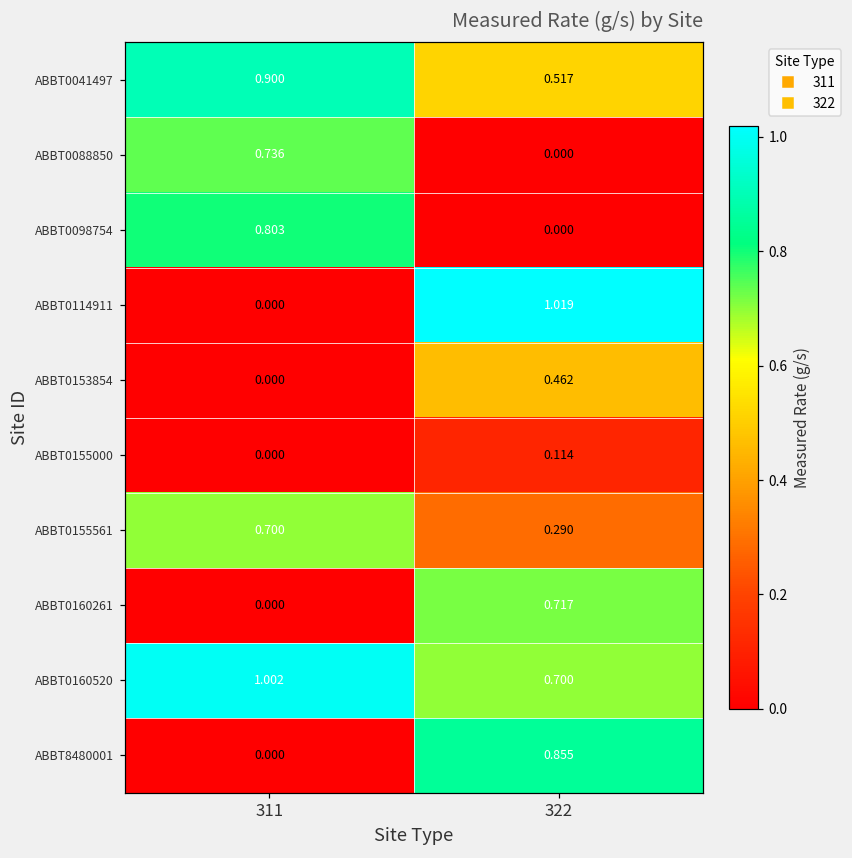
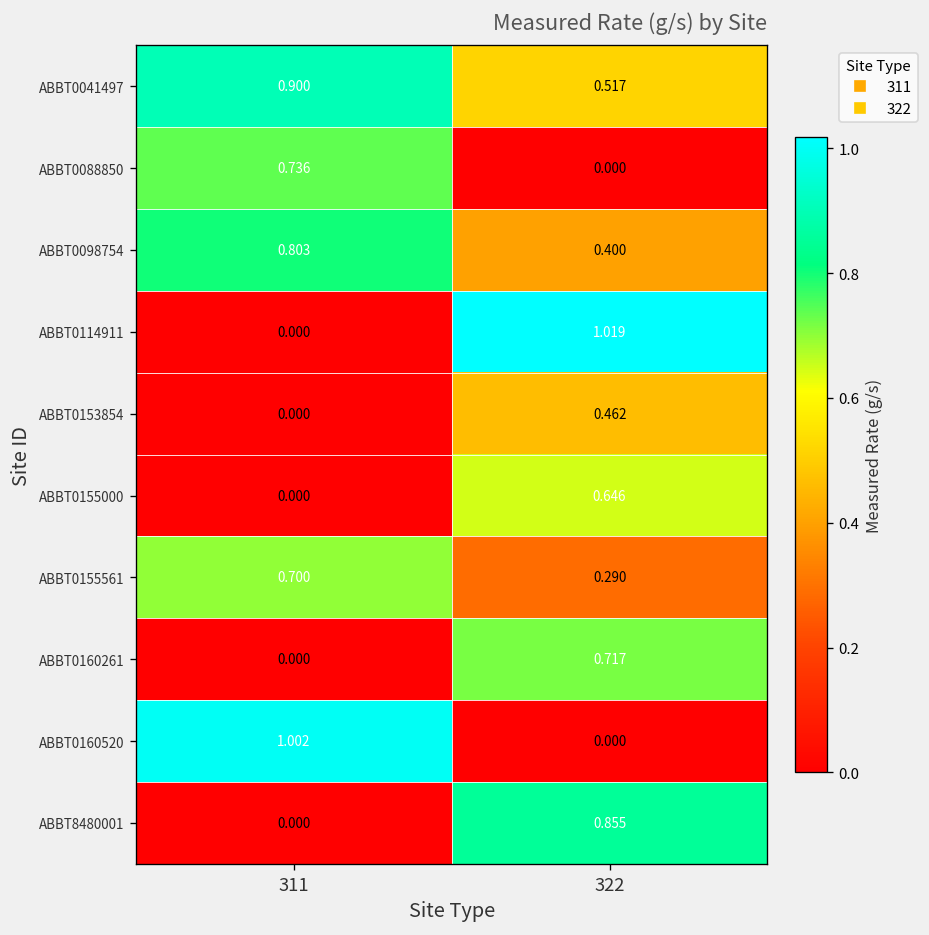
ABBT0098754, 322: 0.000 -> 0.400
ABBT0155000, 322: 0.114 -> 0.646
ABBT0160520, 322: 0.700 -> 0.000
